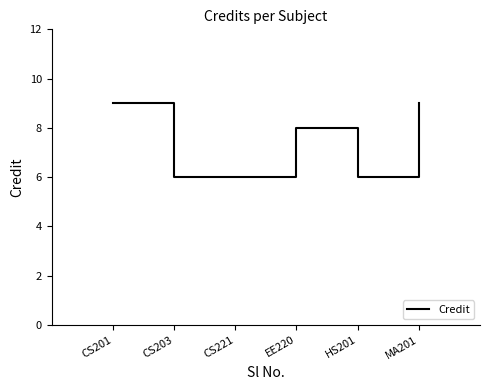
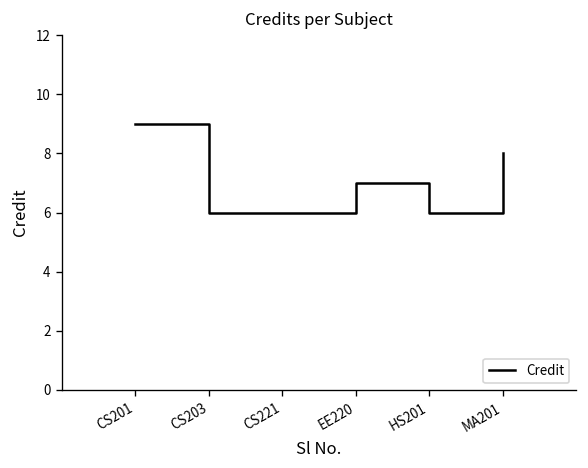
EE220: 8 -> 7
MA201: 9 -> 8
